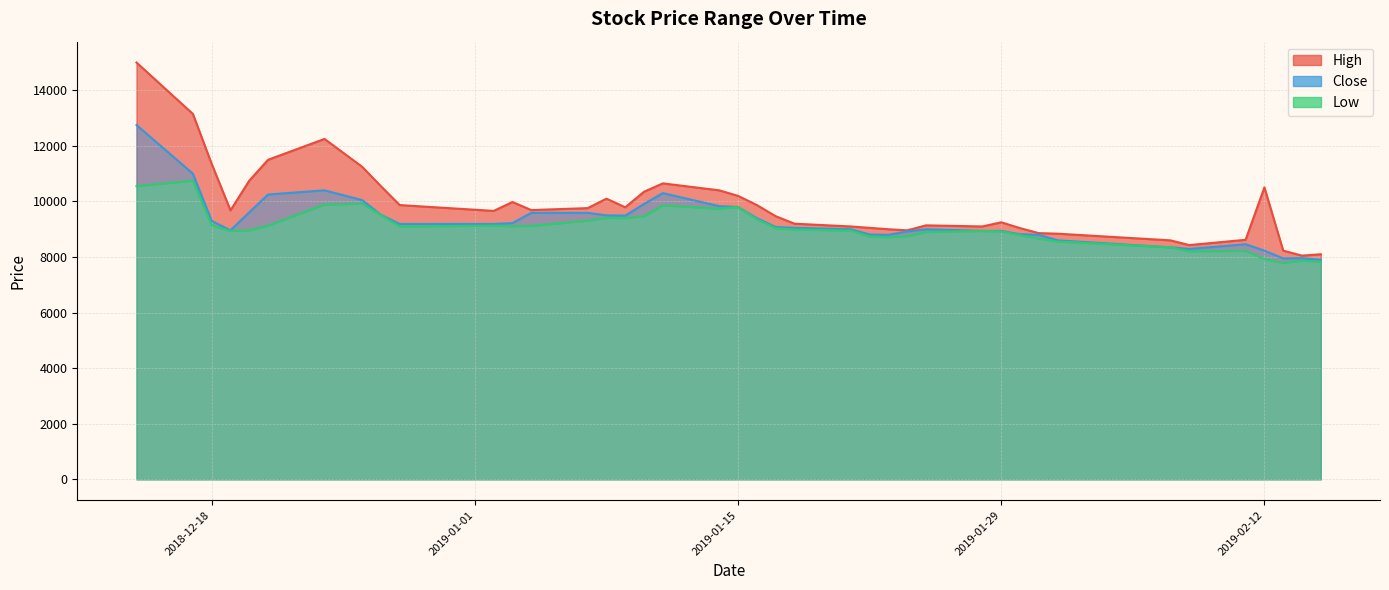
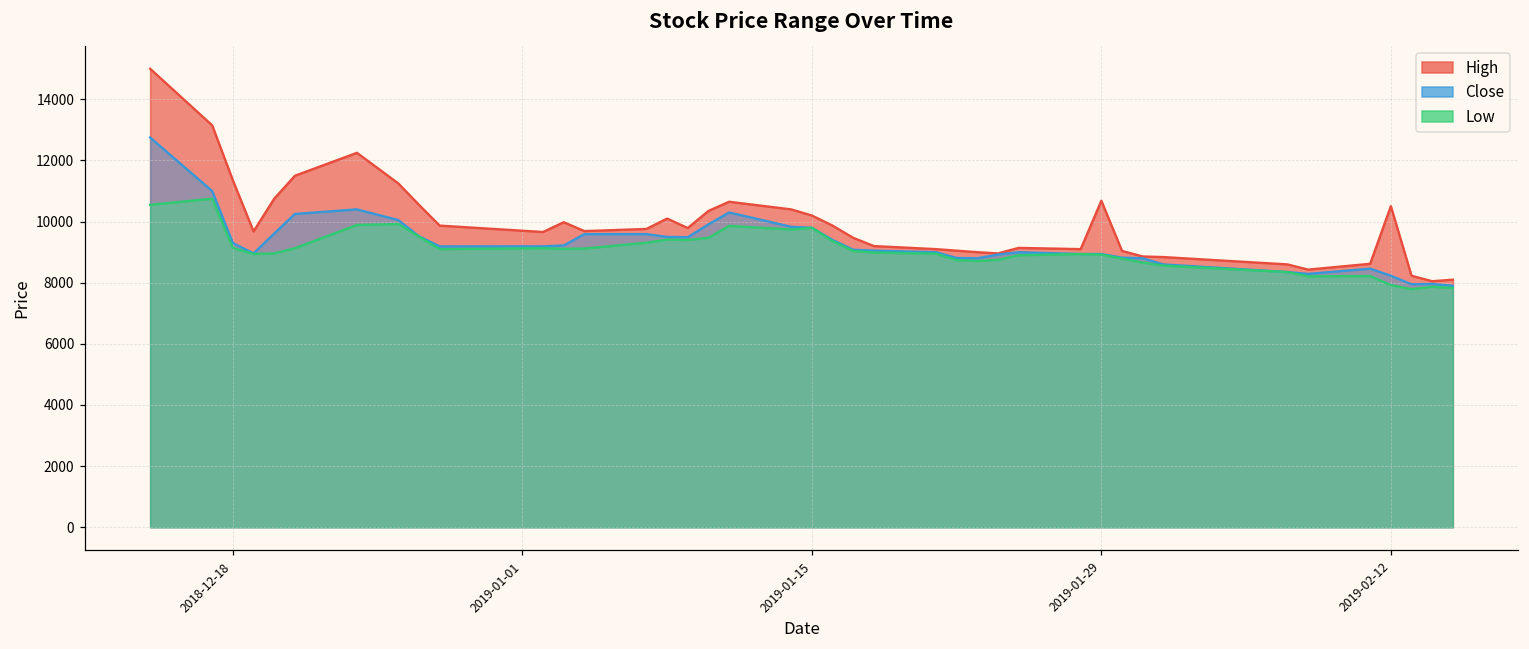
High, 2019-01-29: 9300 -> 10700
